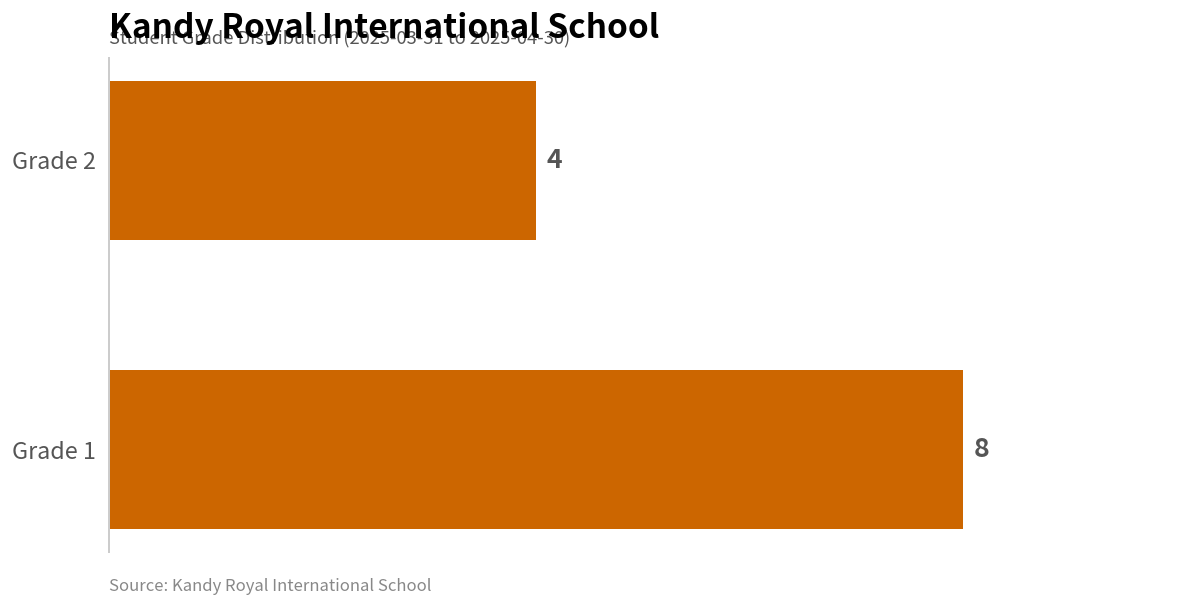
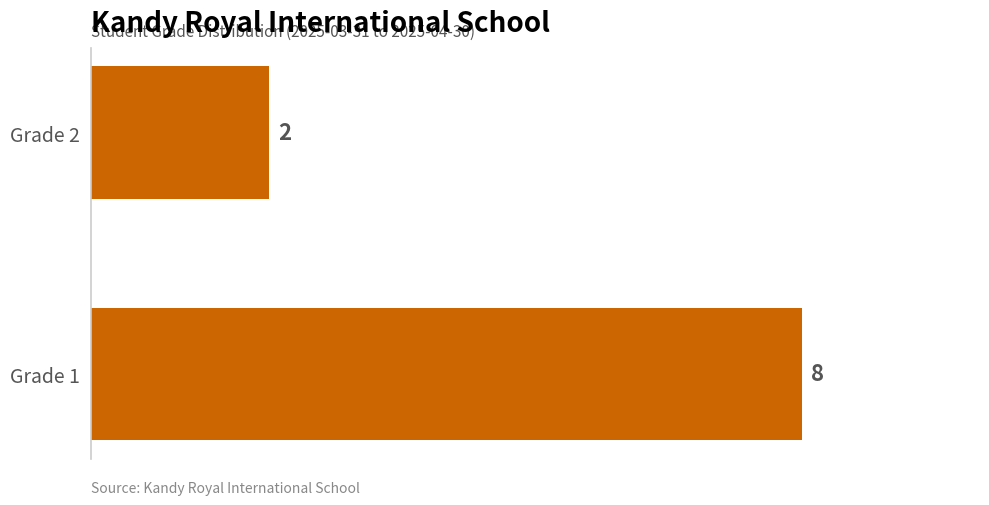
Grade 2: 4 -> 2
